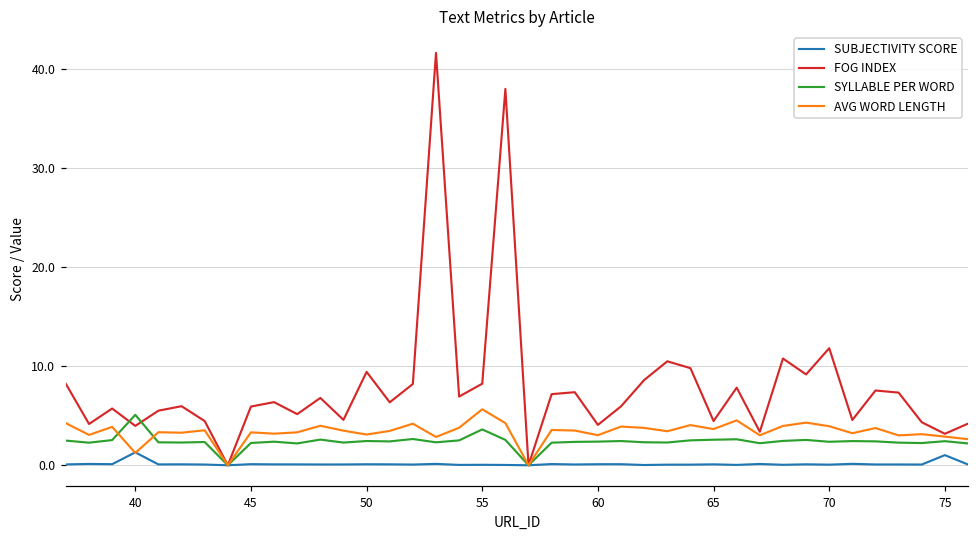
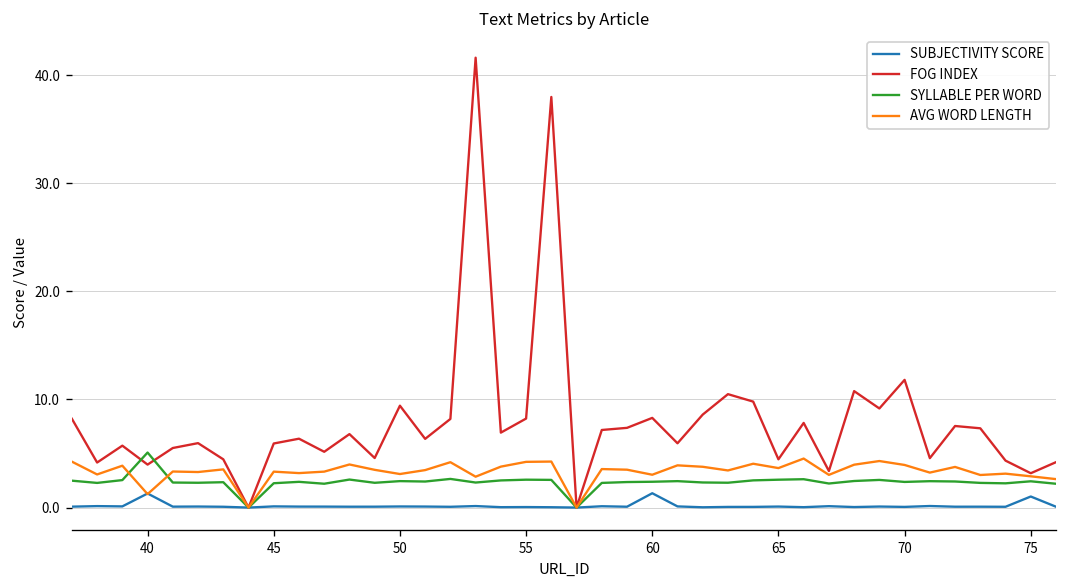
SYLLABLE PER WORD, 55: 4 -> 3
AVG WORD LENGTH, 55: 6 -> 4
SUBJECTIVITY SCORE, 60: 0 -> 1
FOG INDEX, 60: 4 -> 8
